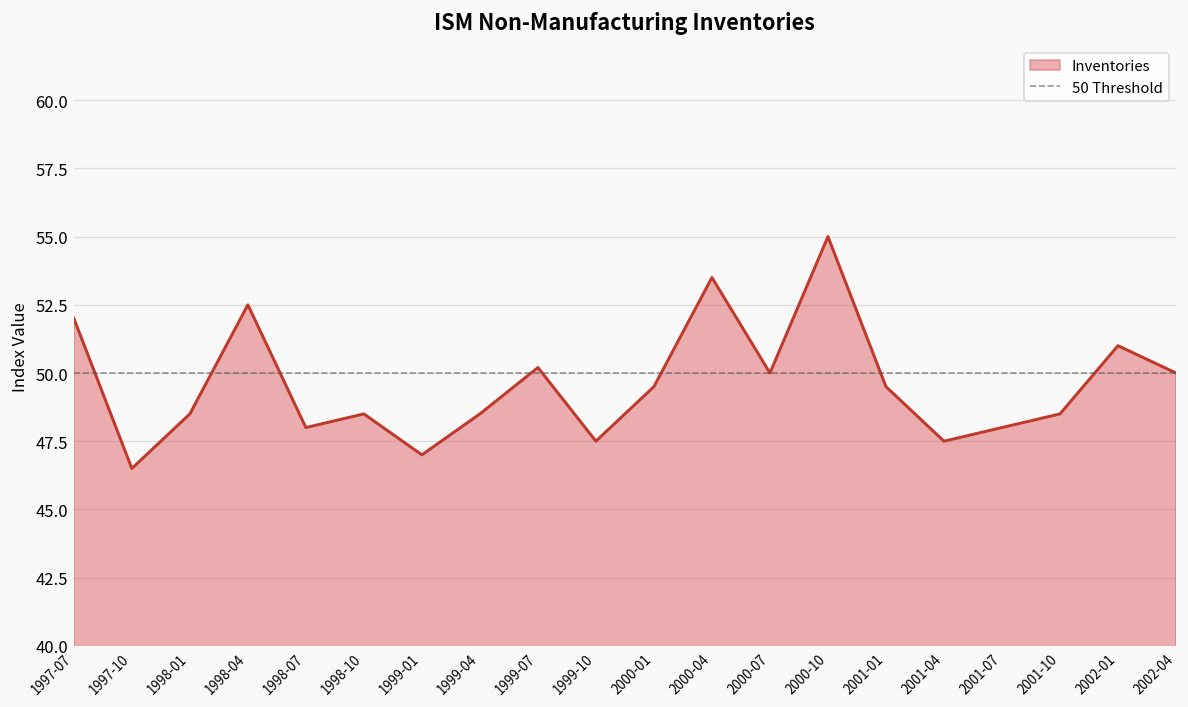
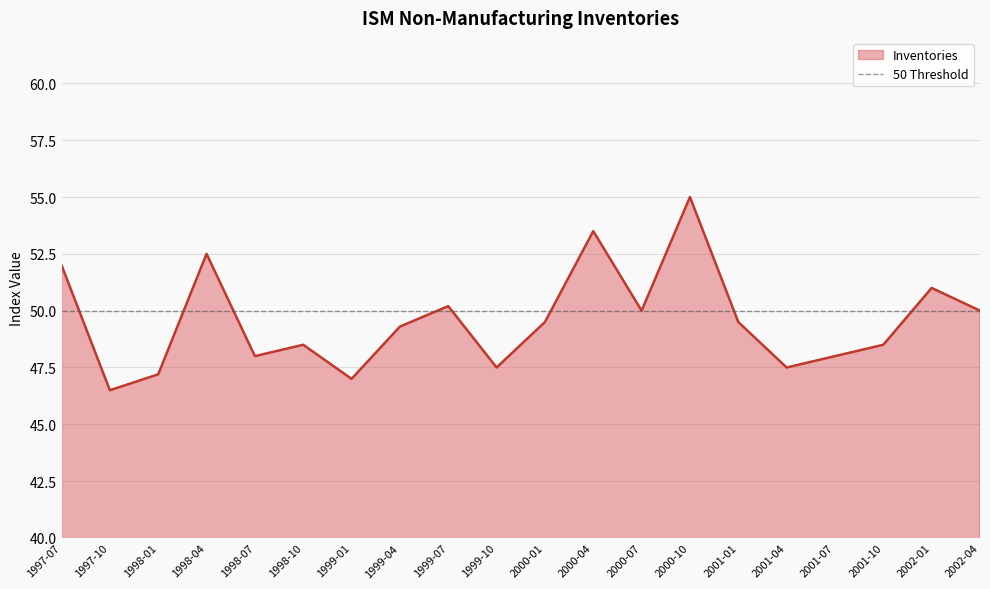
1998-01: 48.5 -> 47.2
1999-04: 48.5 -> 49.3
